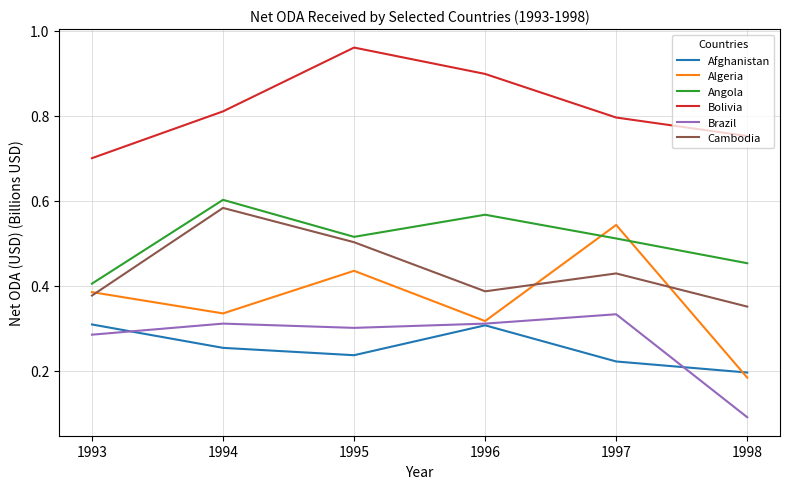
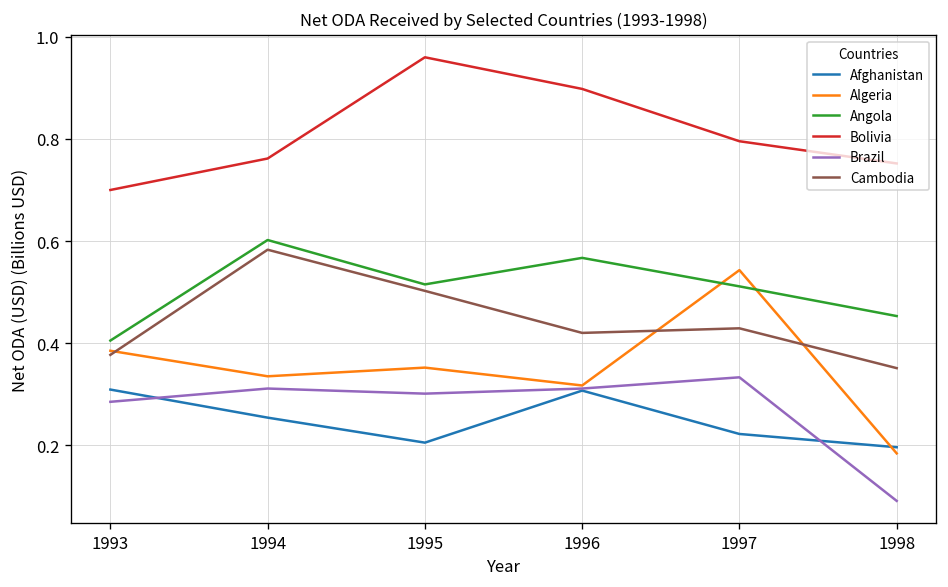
Bolivia, 1994: 0.81 -> 0.76
Afghanistan, 1995: 0.24 -> 0.21
Algeria, 1995: 0.44 -> 0.35
Cambodia, 1996: 0.39 -> 0.42
